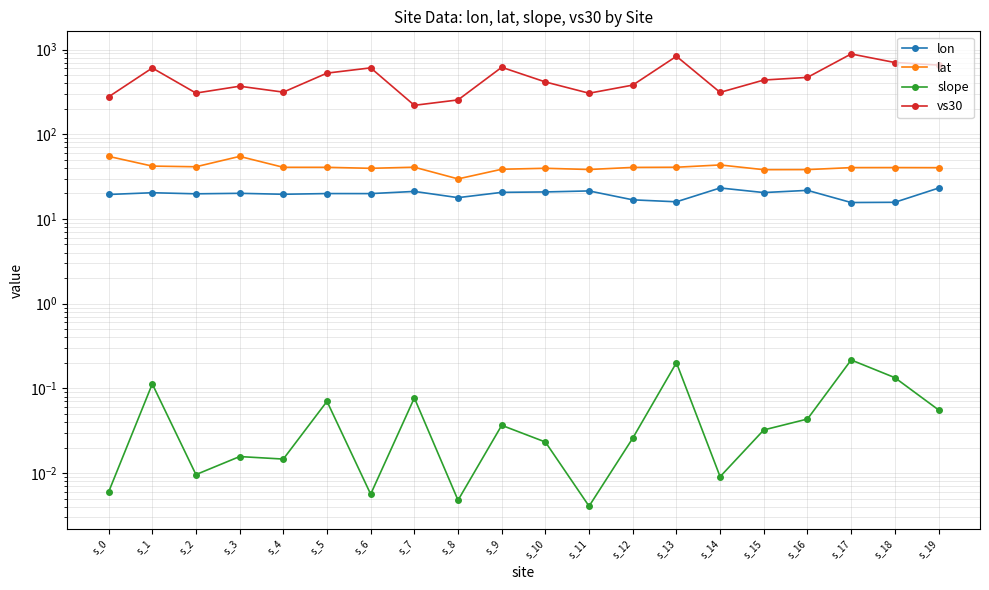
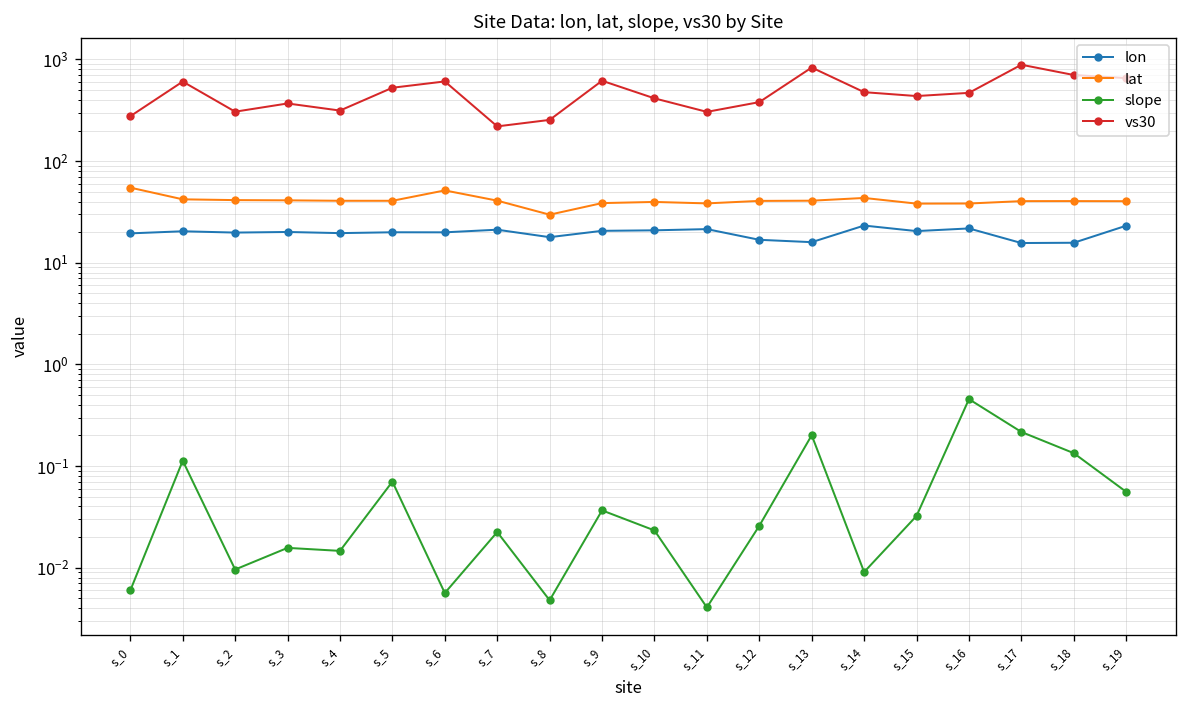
lat, s_3: 50 -> 40
lat, s_6: 40 -> 50
slope, s_7: 0.08 -> 0.022
vs30, s_14: 310 -> 500
slope, s_16: 0.04 -> 0.5
